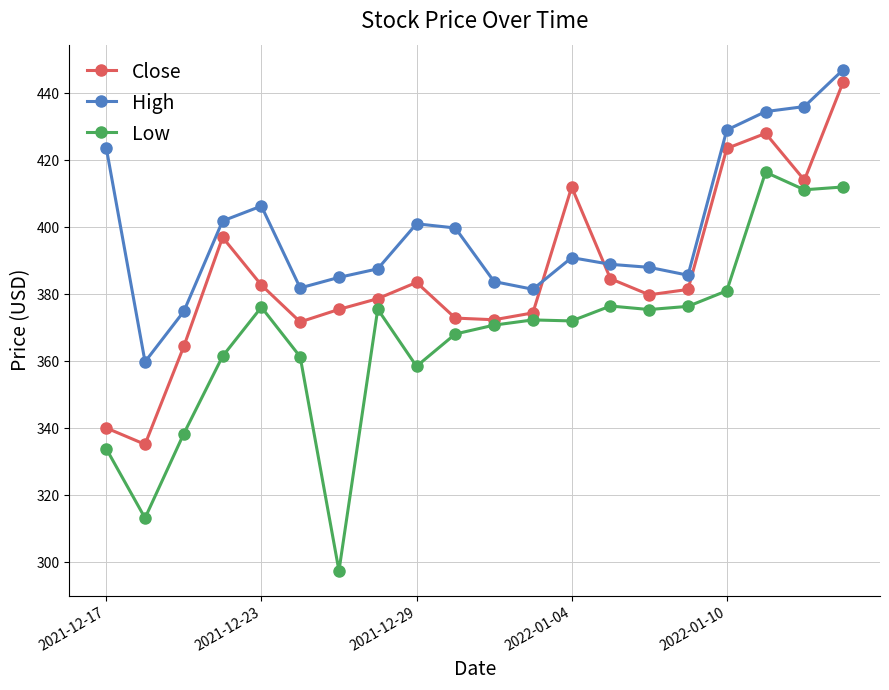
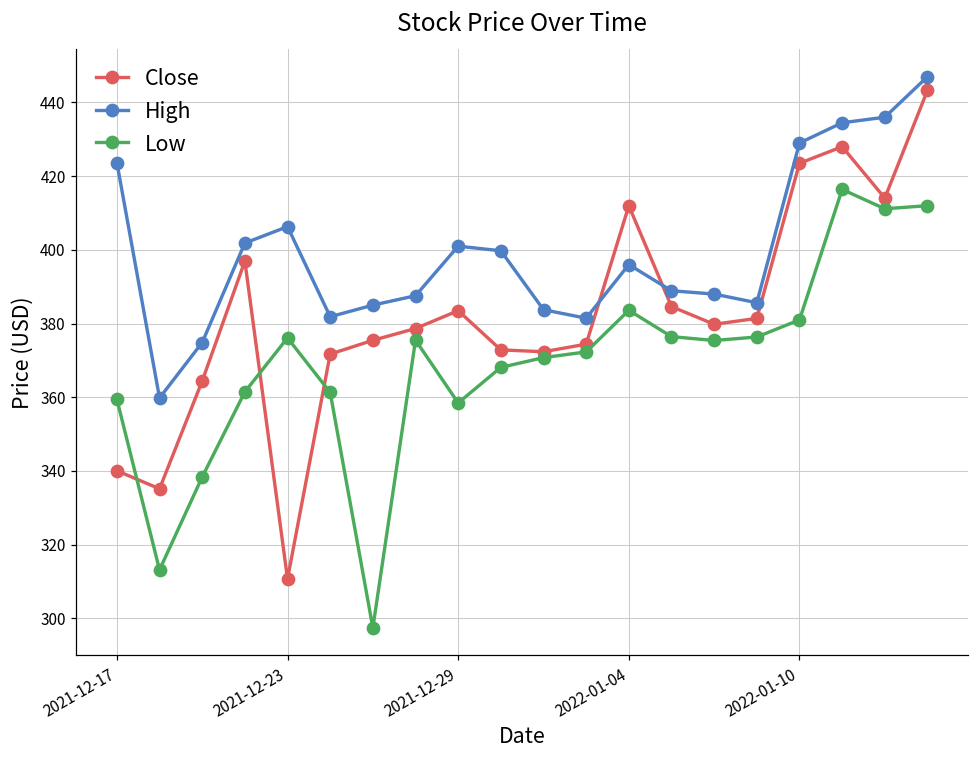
Low, 2021-12-17: 334 -> 359
Close, 2021-12-23: 383 -> 311
High, 2022-01-04: 391 -> 396
Low, 2022-01-04: 372 -> 384
